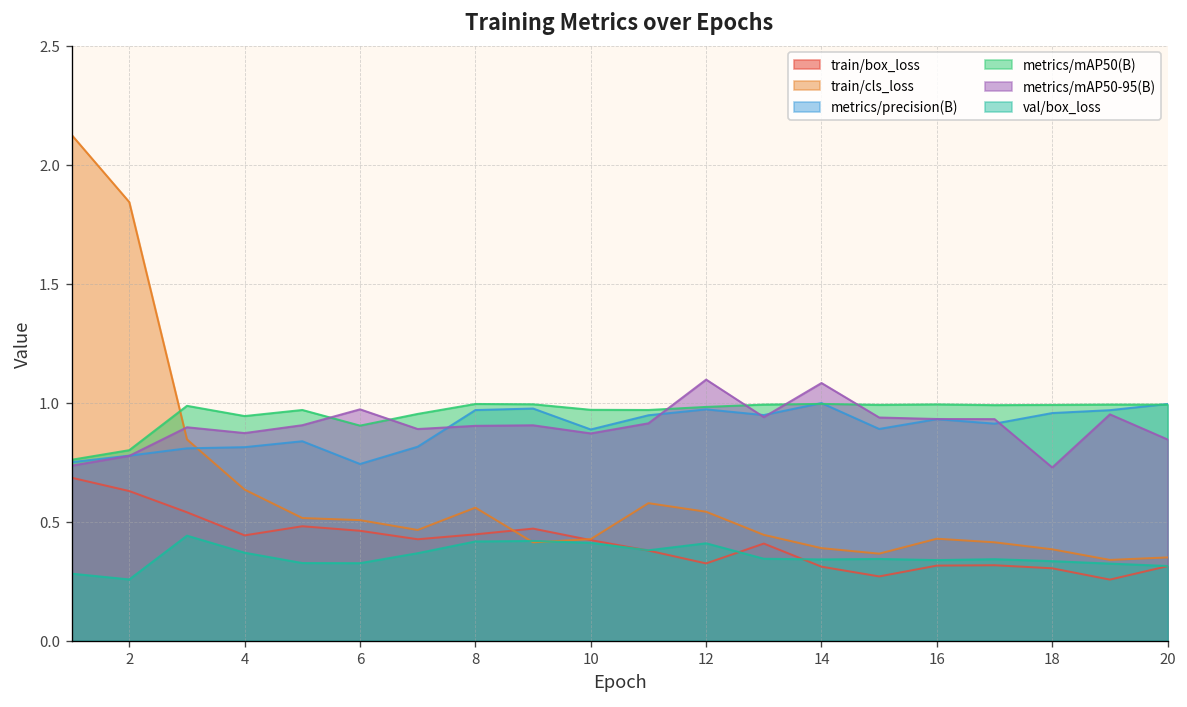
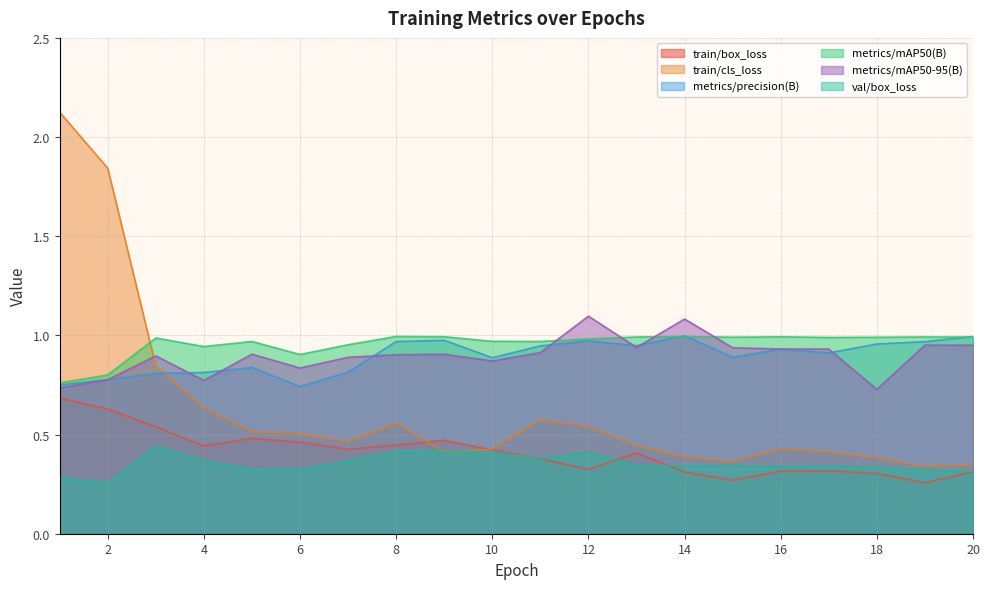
metrics/mAP50-95(B), 4: 0.87 -> 0.77
metrics/mAP50-95(B), 6: 0.97 -> 0.84
metrics/mAP50-95(B), 20: 0.85 -> 0.95
